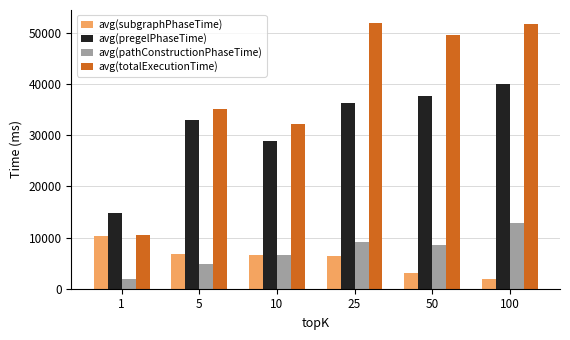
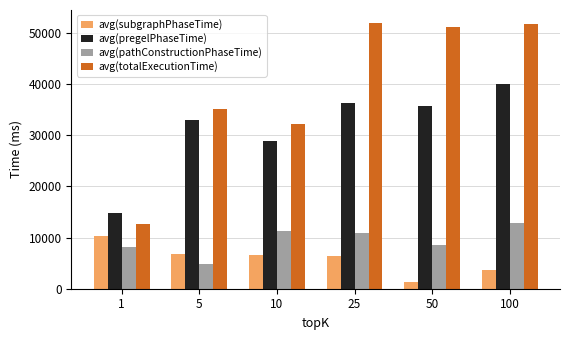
avg(pathConstructionPhaseTime), 1: 2000 -> 8000
avg(totalExecutionTime), 1: 11000 -> 13000
avg(pathConstructionPhaseTime), 10: 7000 -> 11000
avg(pathConstructionPhaseTime), 25: 9000 -> 11000
avg(subgraphPhaseTime), 50: 3000 -> 1000
avg(pregelPhaseTime), 50: 38000 -> 36000
avg(totalExecutionTime), 50: 50000 -> 51000
avg(subgraphPhaseTime), 100: 2000 -> 4000
